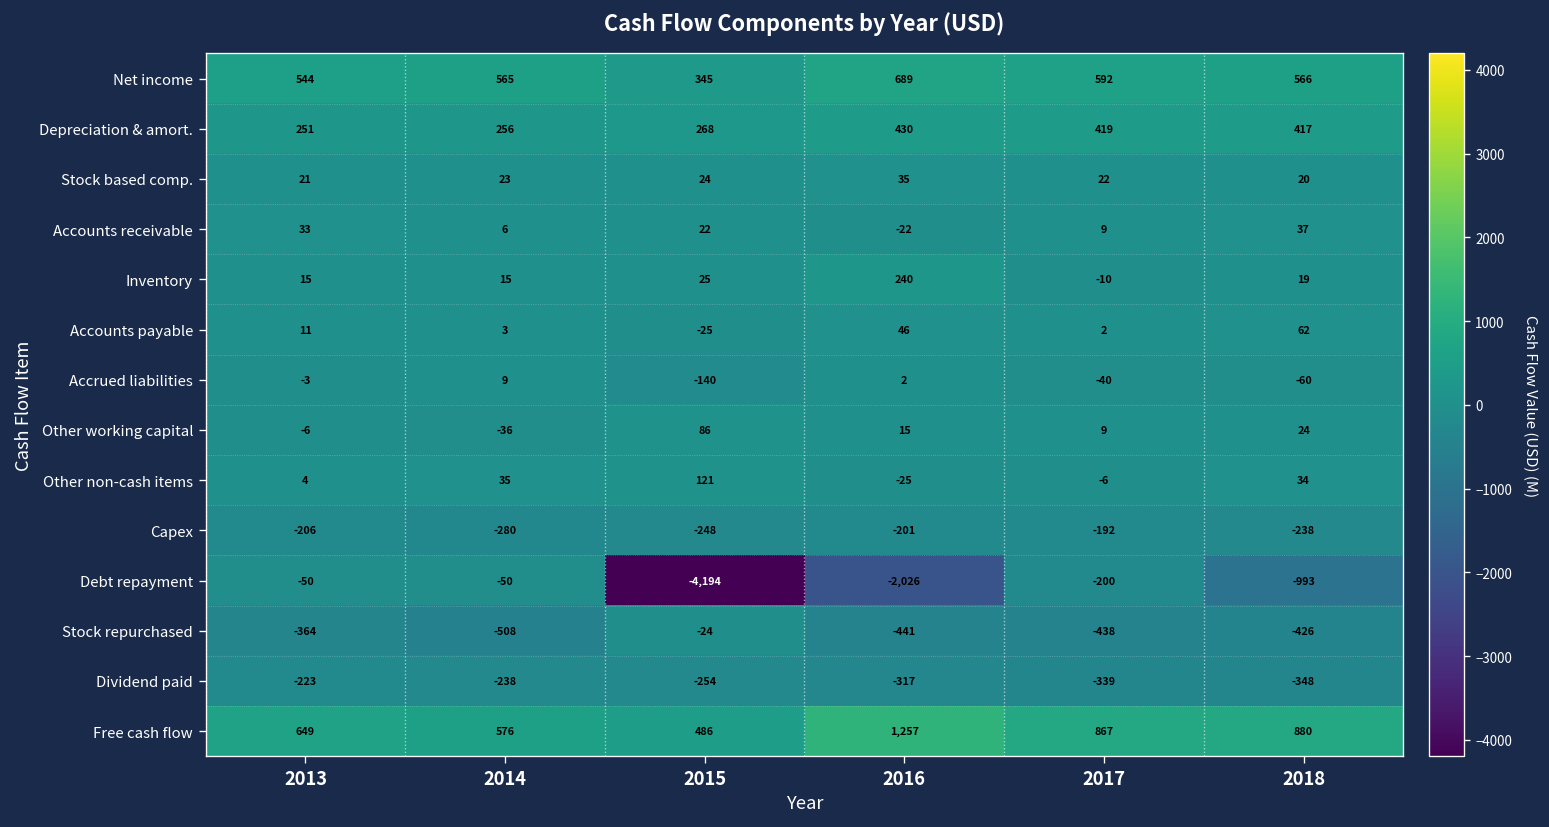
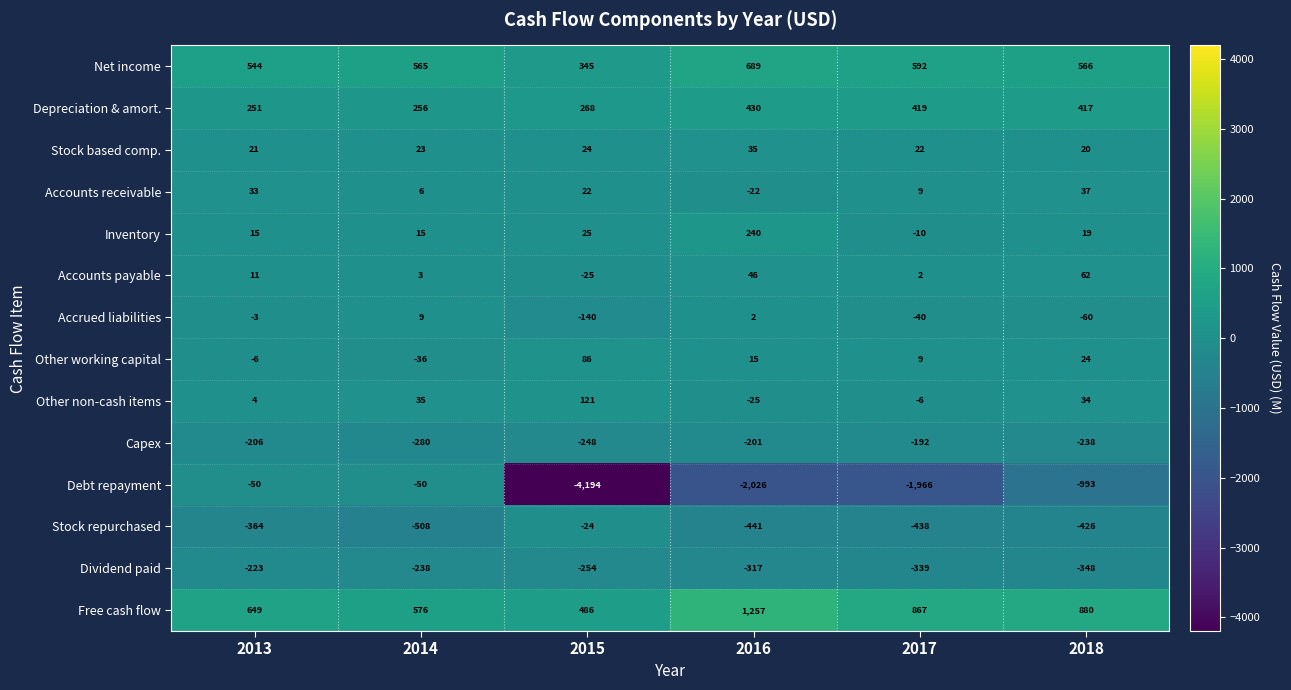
Debt repayment, 2017: -200 -> -1,966
